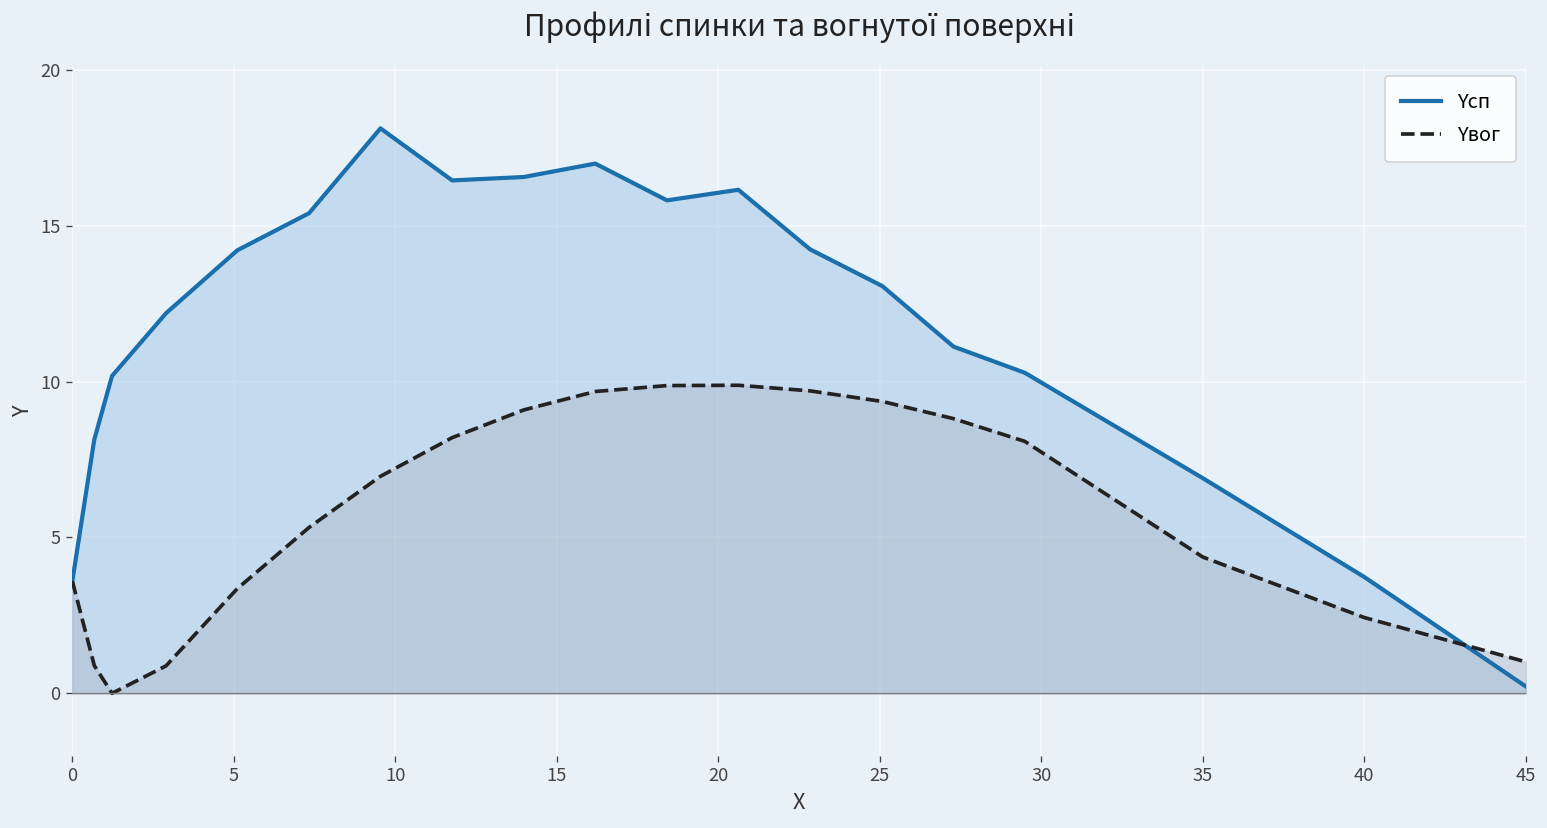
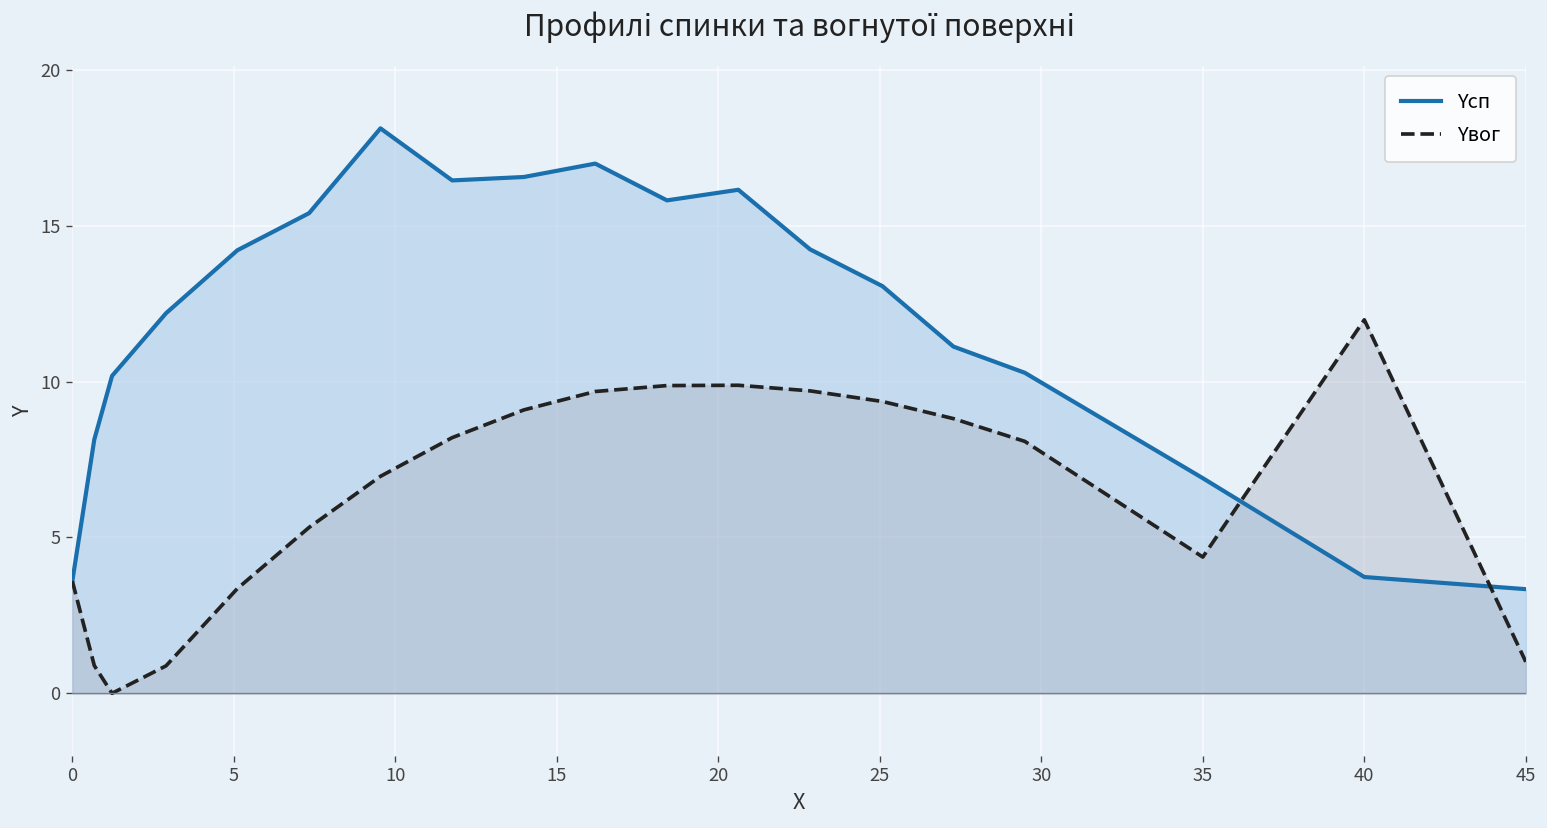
Yвог, 40: 2.4 -> 12.0
Yсп, 45: 0.2 -> 3.3
